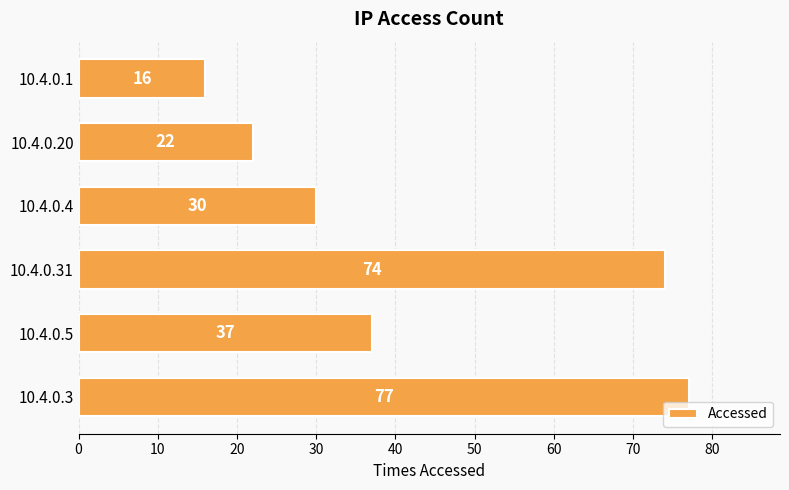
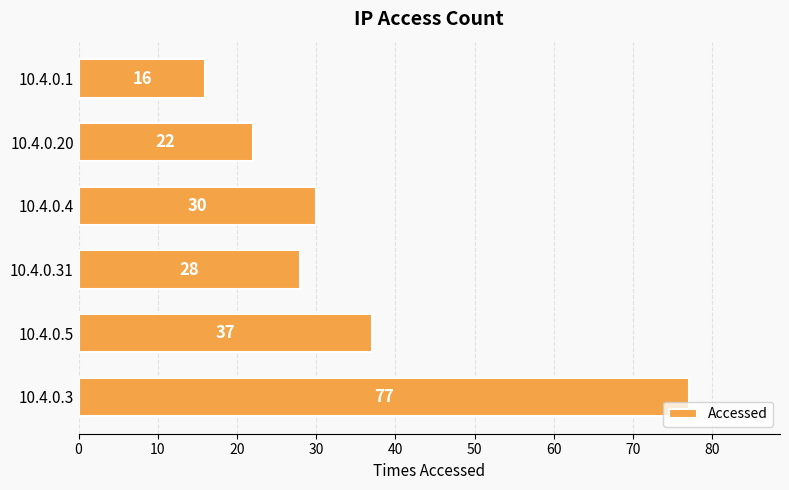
10.4.0.31: 74 -> 28
